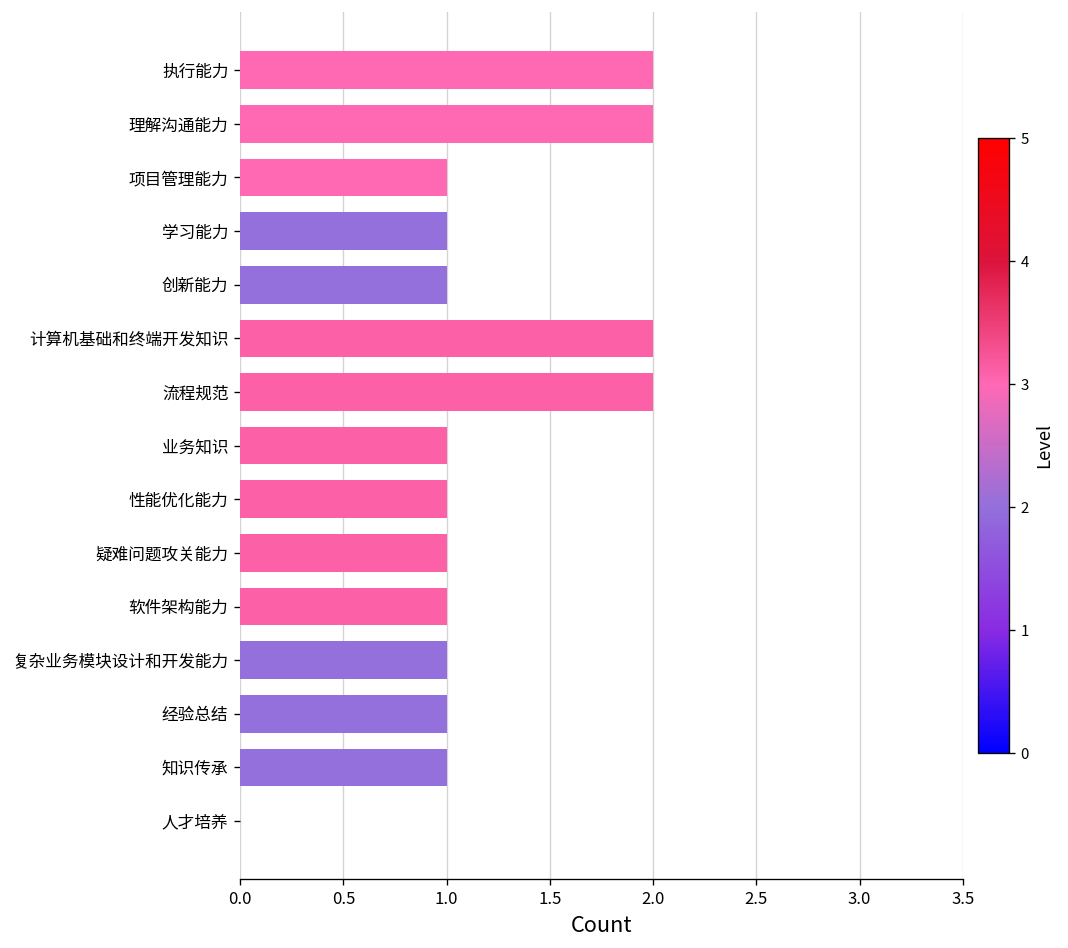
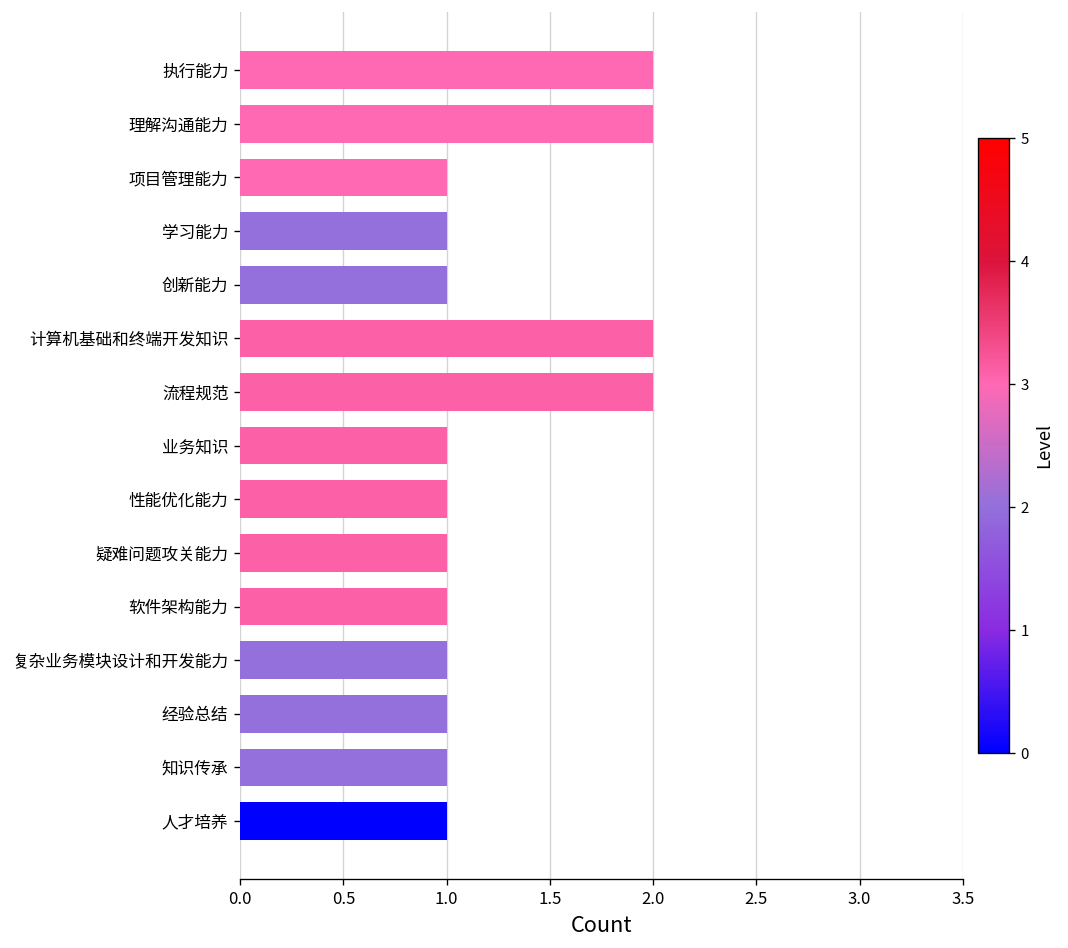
人才培养: 0 -> 1
